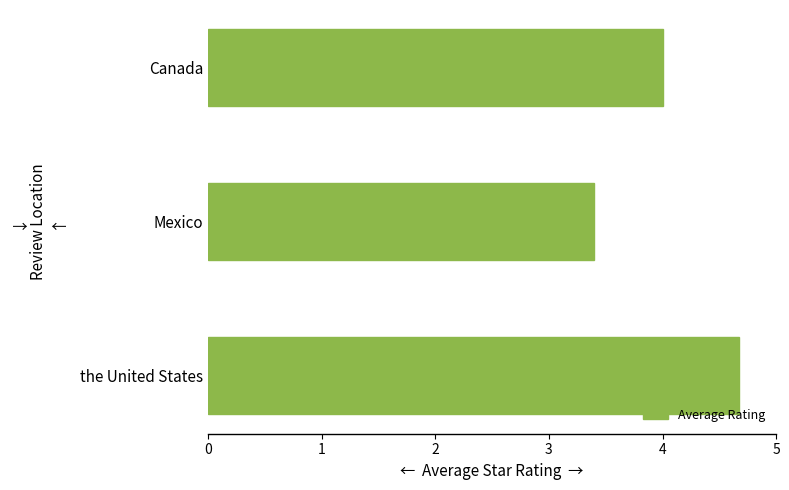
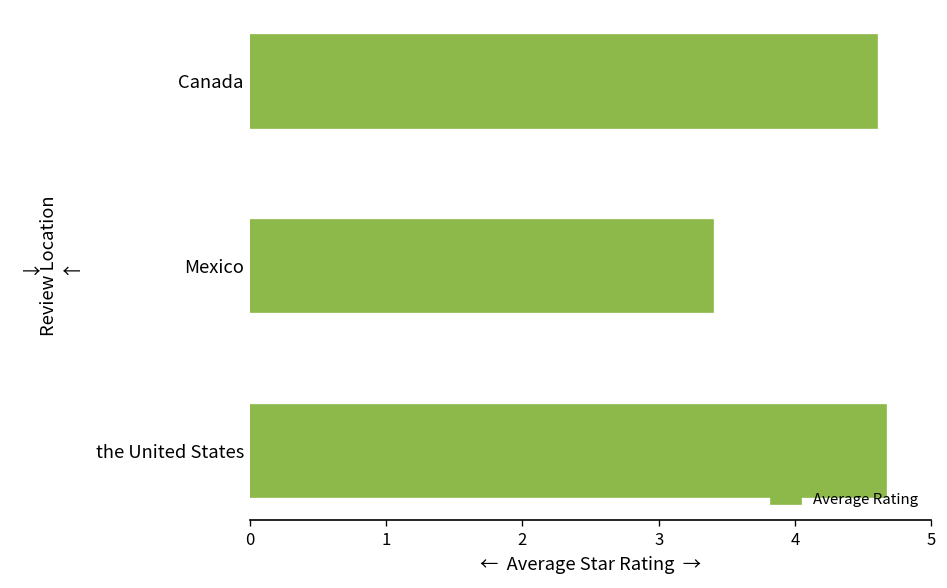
Canada: 4.0 -> 4.6
